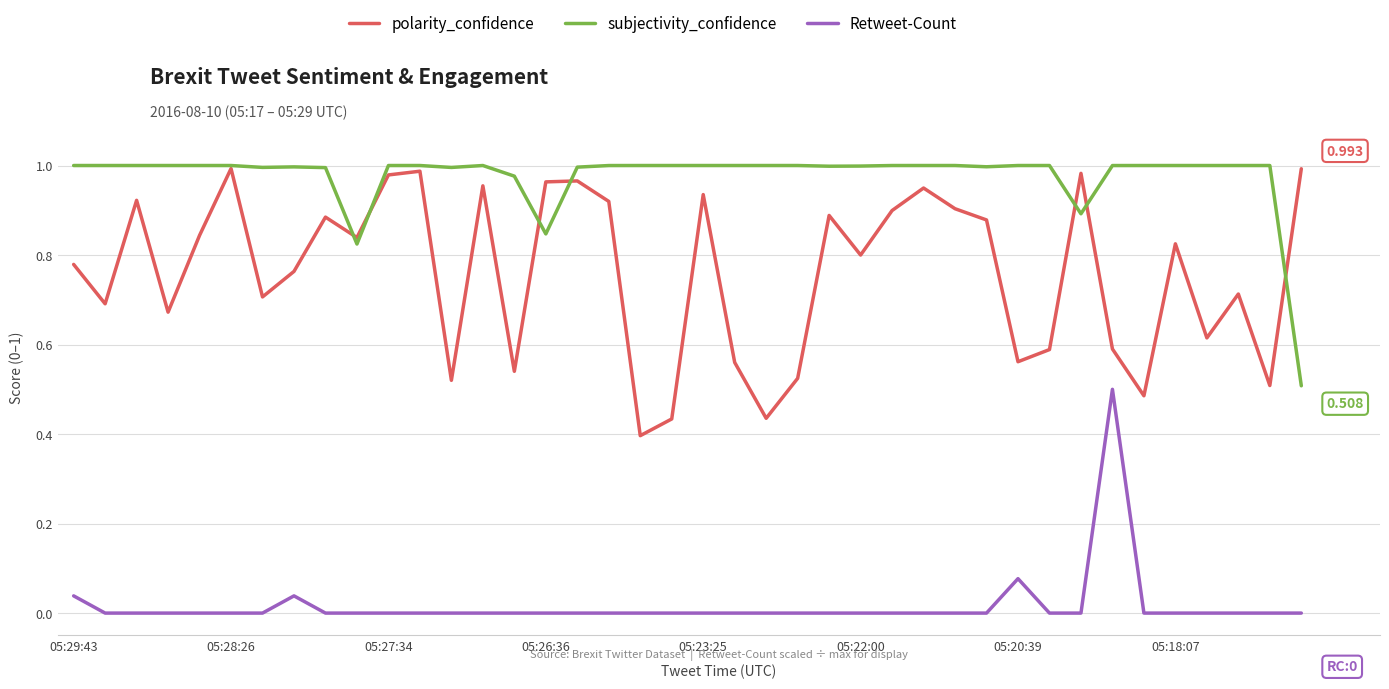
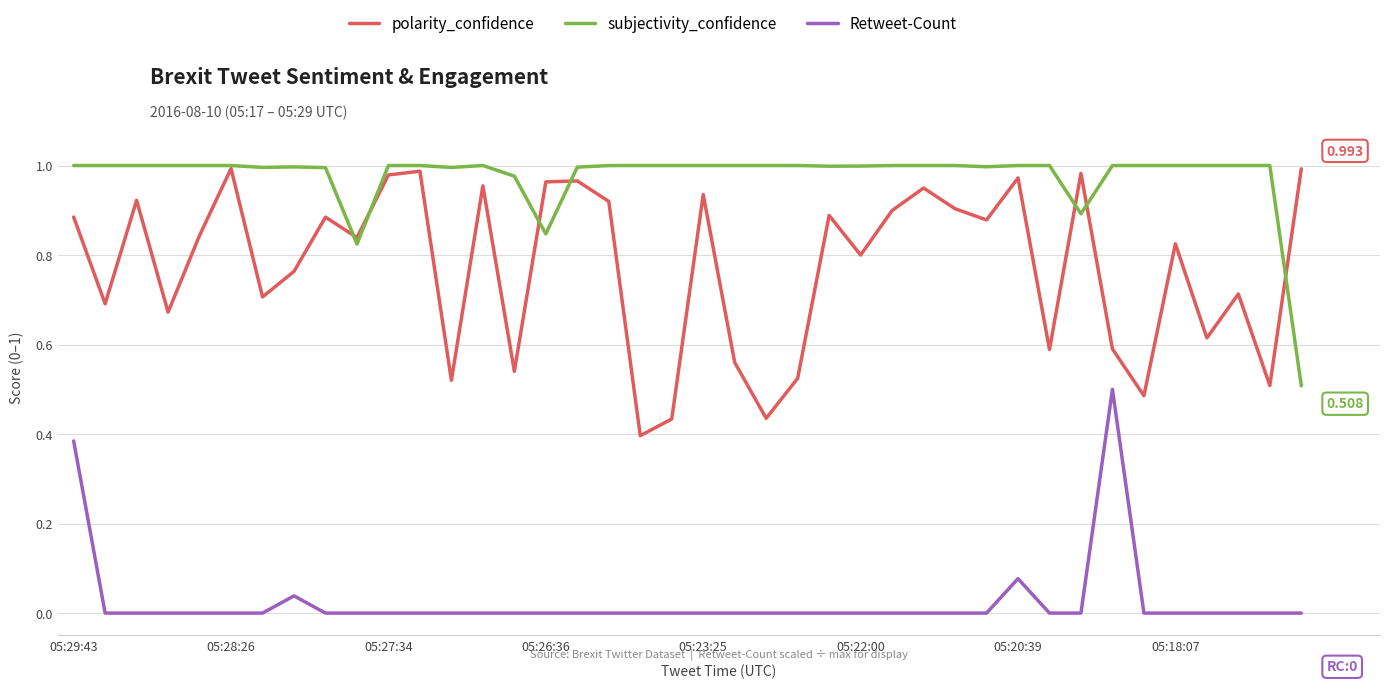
polarity_confidence, 05:29:43: 0.78 -> 0.88
Retweet-Count, 05:29:43: 0.04 -> 0.38
polarity_confidence, 05:20:39: 0.56 -> 0.97
